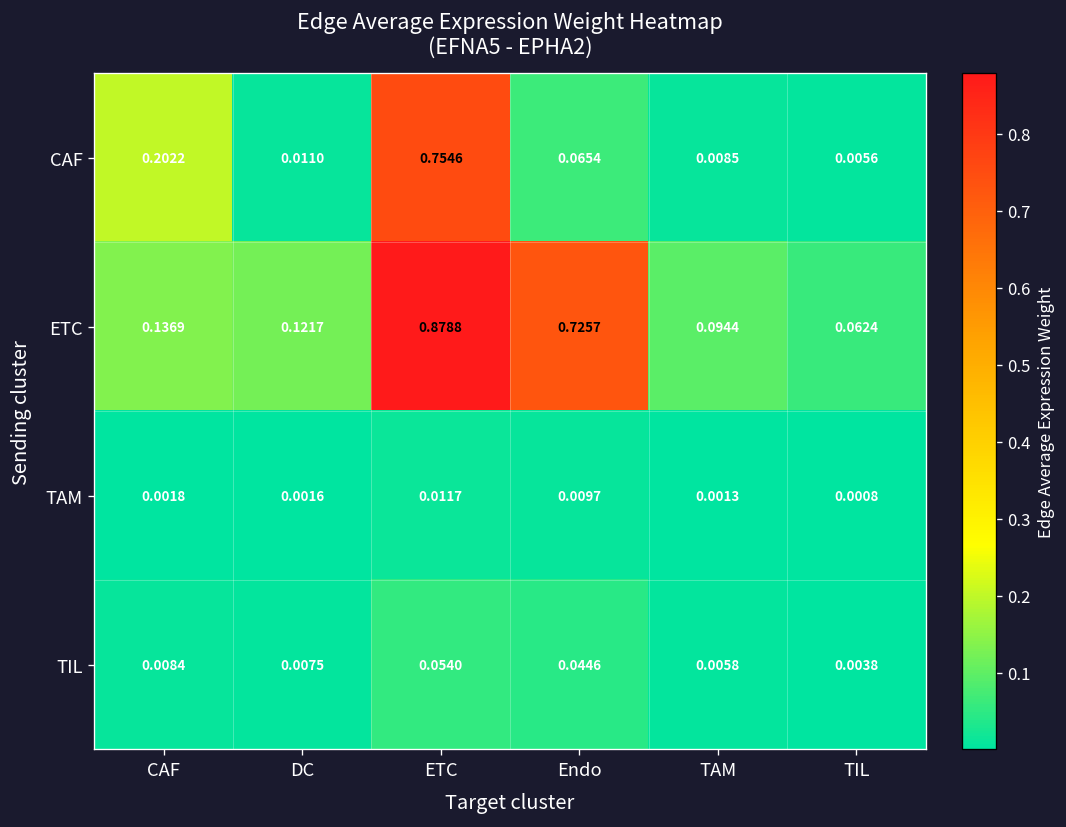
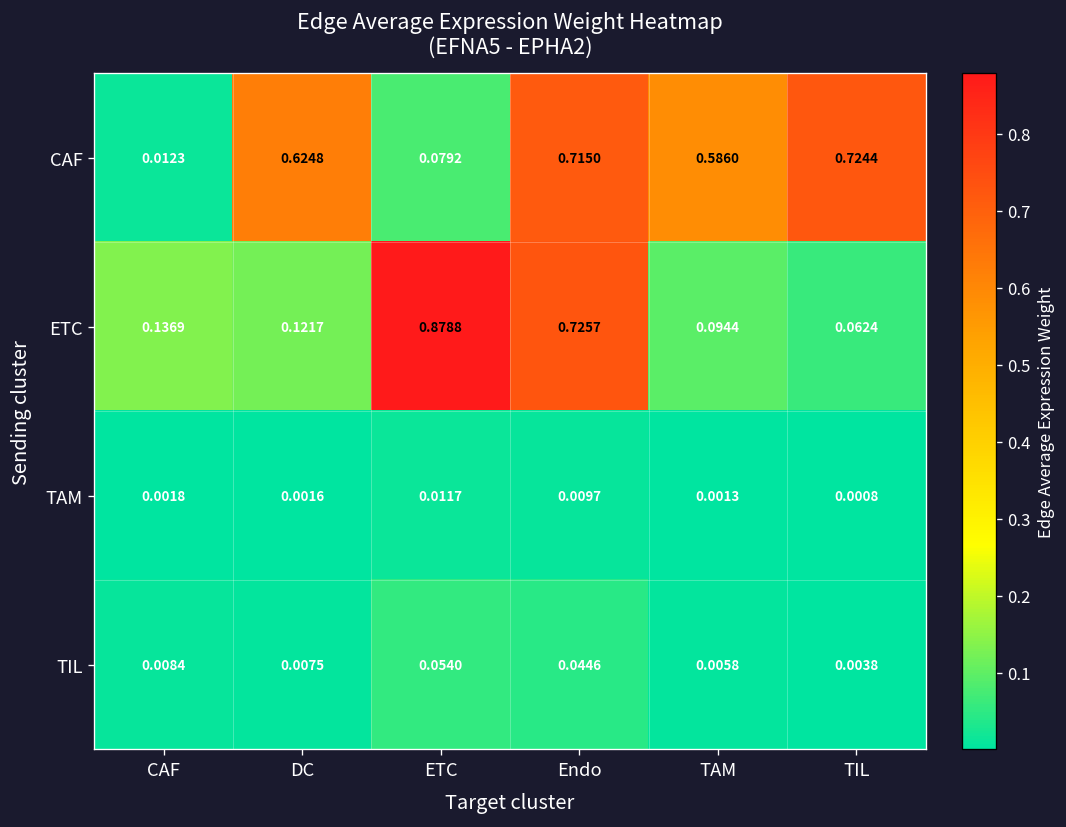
CAF, CAF: 0.2022 -> 0.0123
CAF, DC: 0.0110 -> 0.6248
CAF, ETC: 0.7546 -> 0.0792
CAF, Endo: 0.0654 -> 0.7150
CAF, TAM: 0.0085 -> 0.5860
CAF, TIL: 0.0056 -> 0.7244
